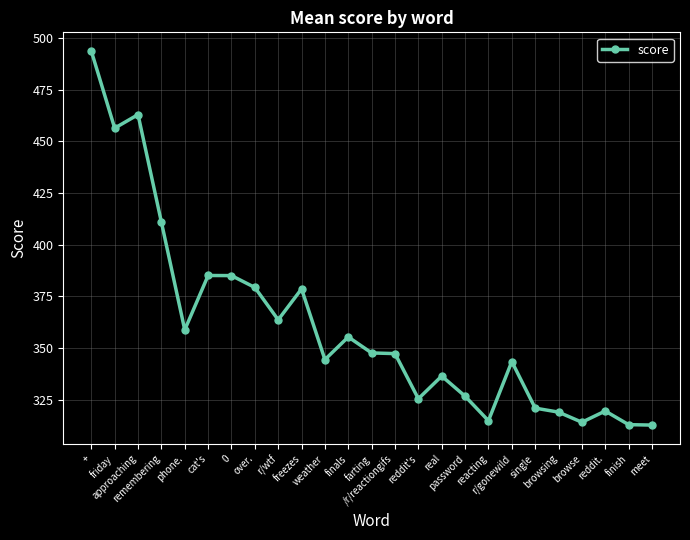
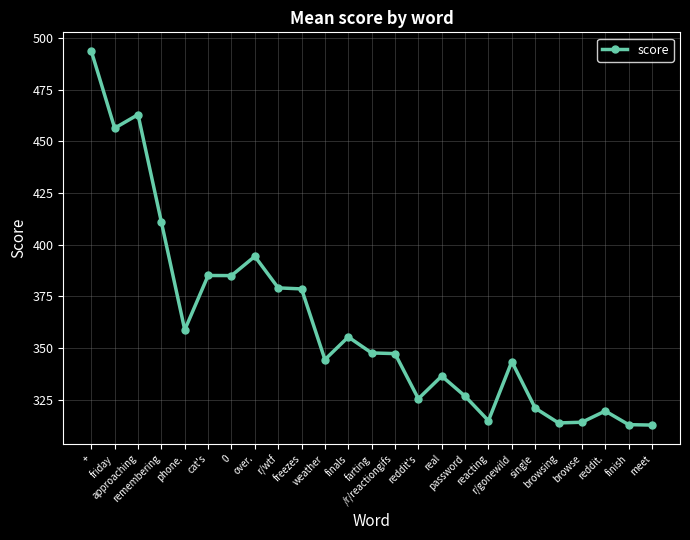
over.: 379 -> 394
r/wtf: 364 -> 379
browsing: 319 -> 314
